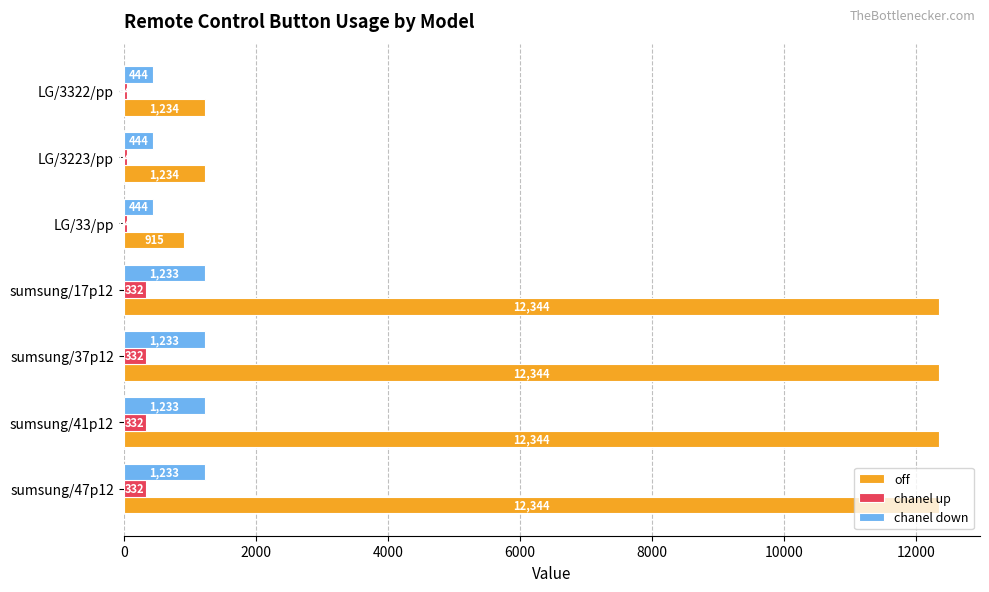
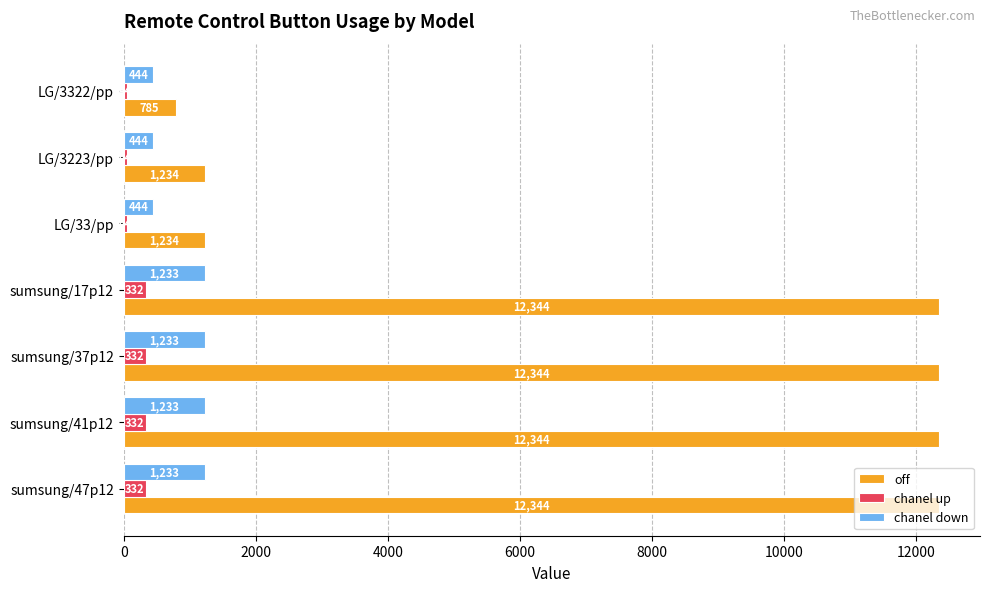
off, LG/3322/pp: 1,234 -> 785
off, LG/33/pp: 915 -> 1,234
